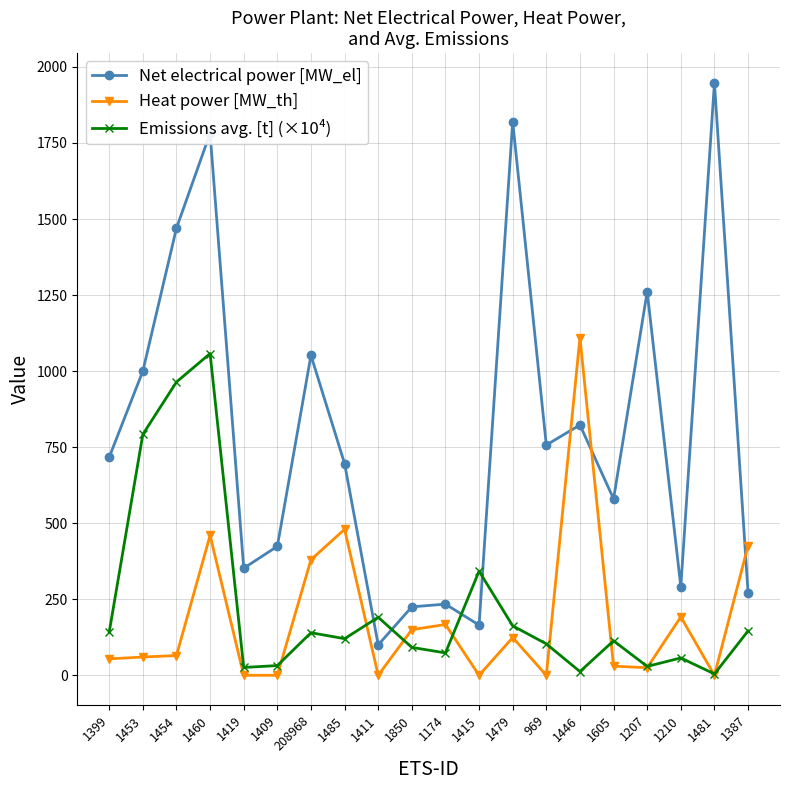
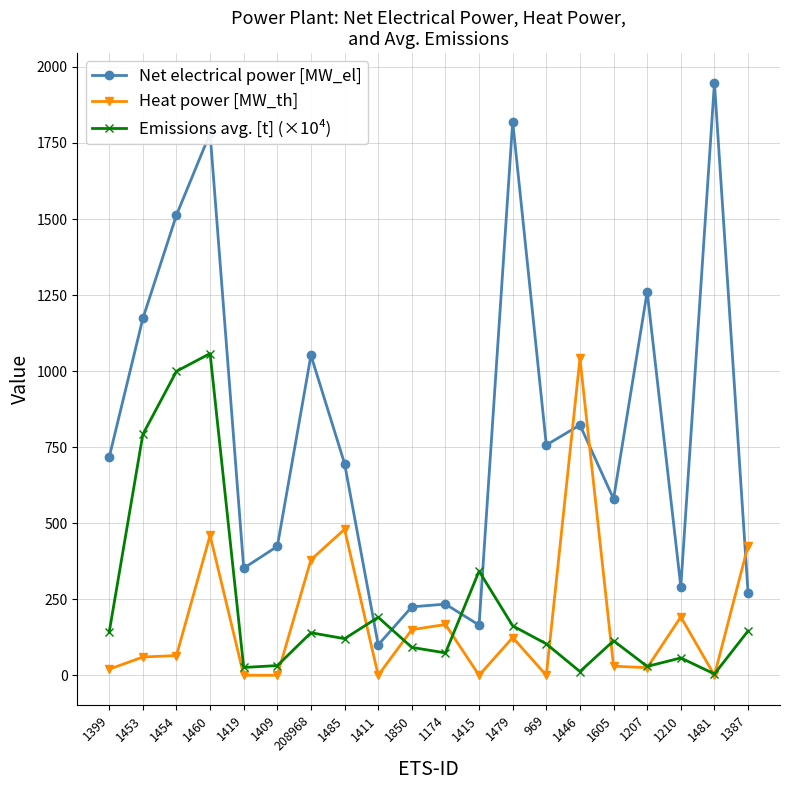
Heat power [MW_th], 1399: 50 -> 20
Net electrical power [MW_el], 1453: 1000 -> 1170
Net electrical power [MW_el], 1454: 1470 -> 1510
Emissions avg. [t] (×10⁴), 1454: 960 -> 1000
Heat power [MW_th], 1446: 1110 -> 1040
